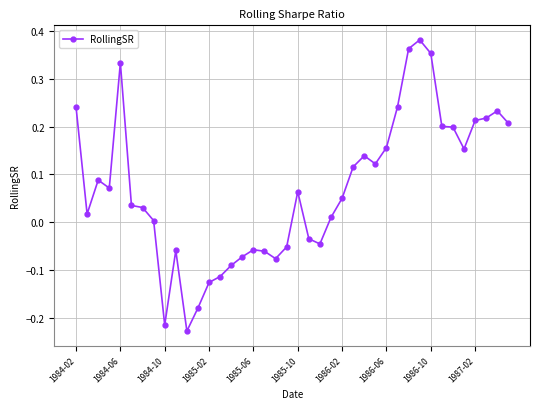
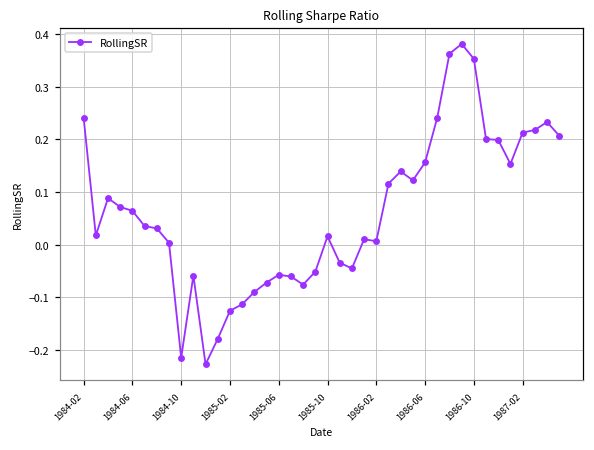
1984-06: 0.33 -> 0.06
1985-10: 0.06 -> 0.02
1986-02: 0.05 -> 0.01
